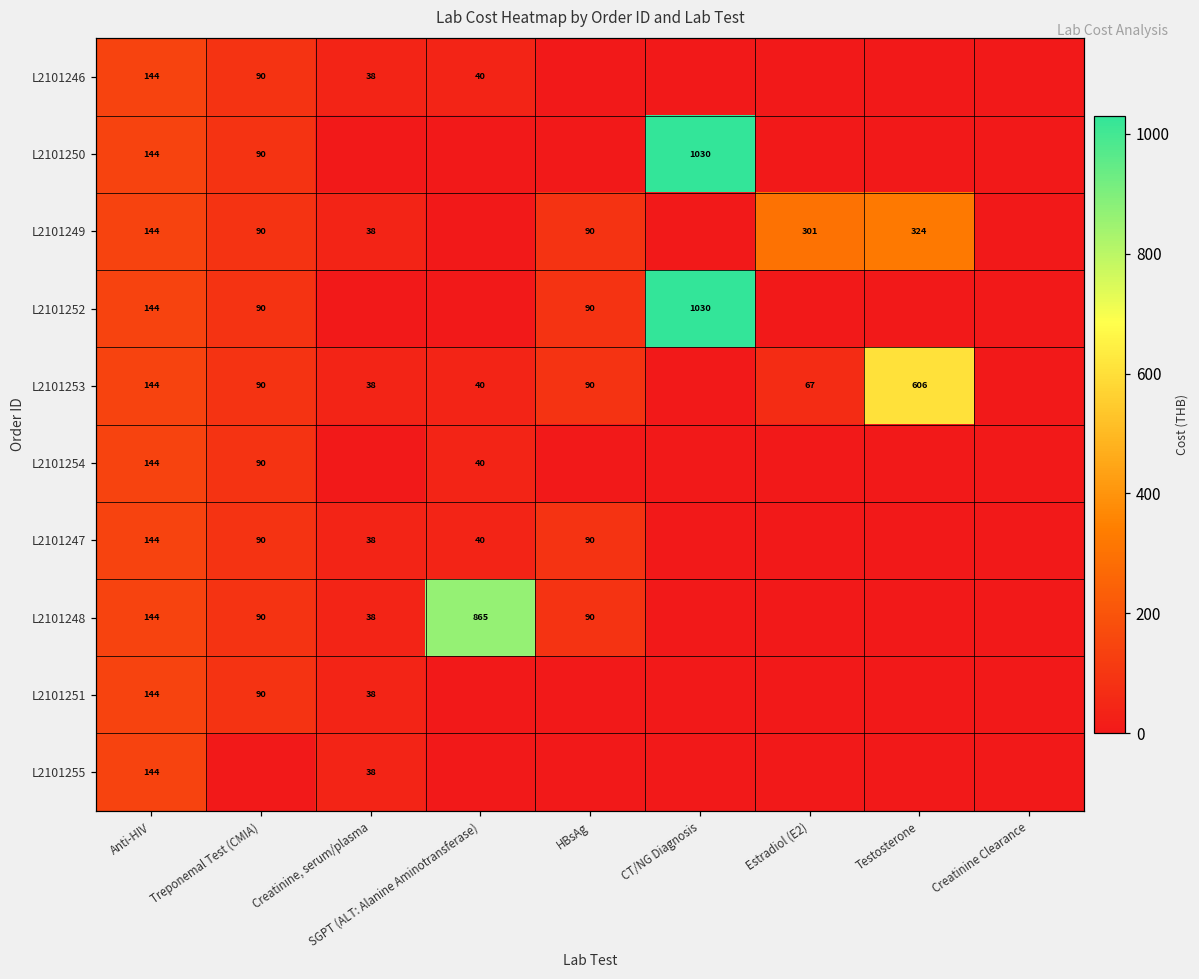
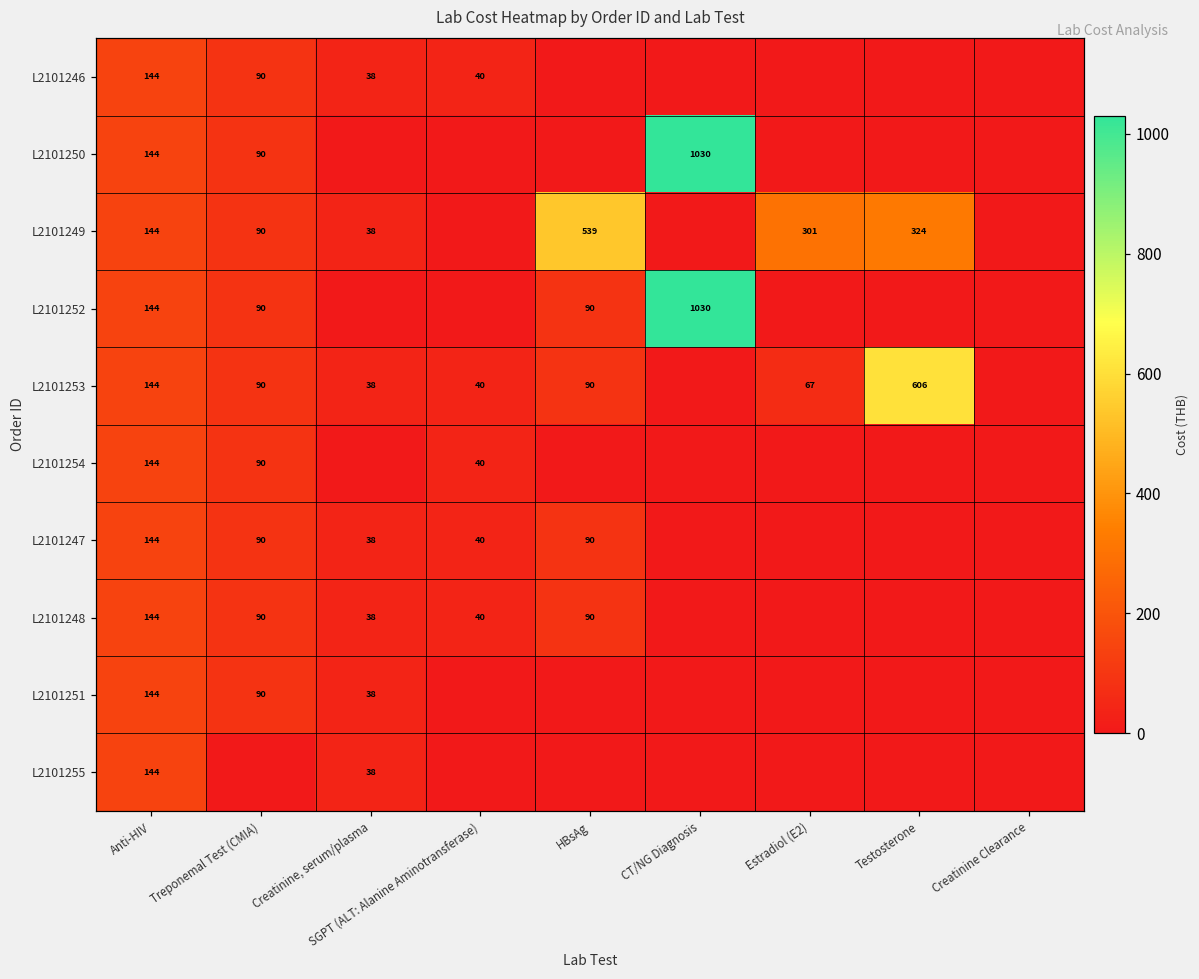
L2101249, HBsAg: 90 -> 539
L2101248, SGPT (ALT: Alanine Aminotransferase): 865 -> 40
